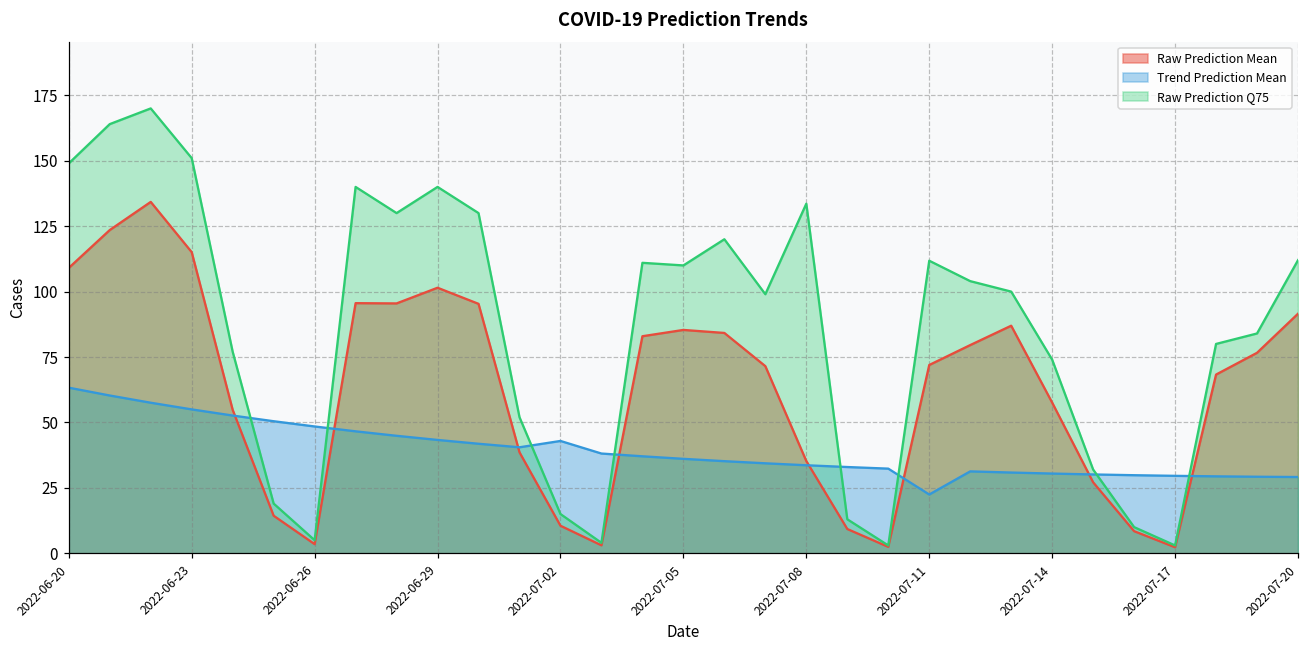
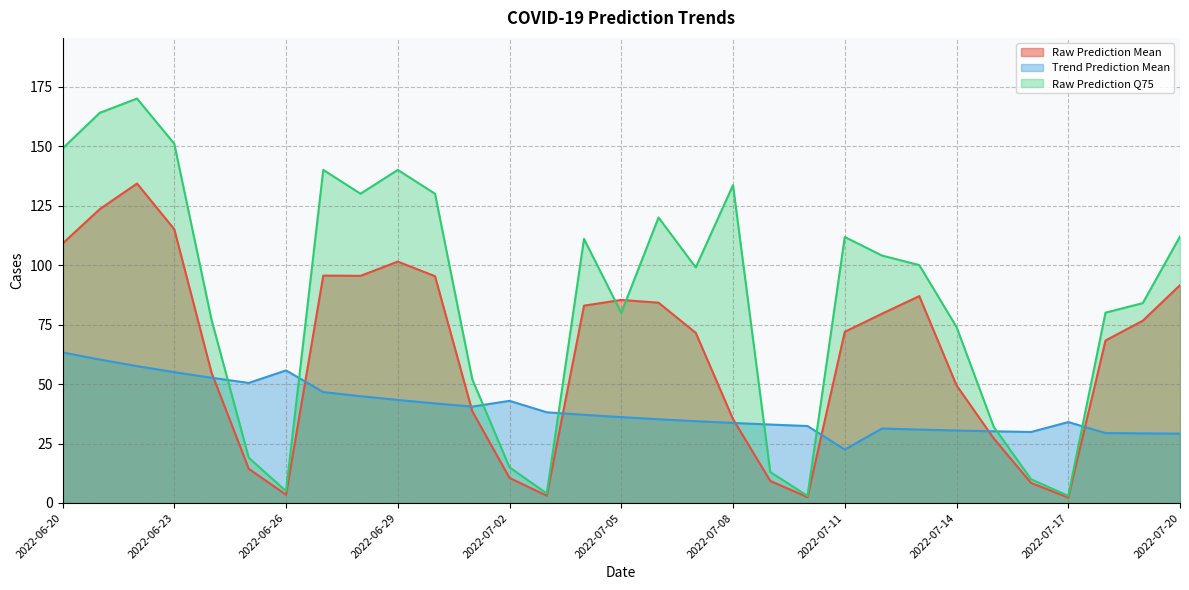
Trend Prediction Mean, 2022-06-26: 48 -> 56
Raw Prediction Q75, 2022-07-05: 110 -> 80
Raw Prediction Mean, 2022-07-14: 58 -> 49
Trend Prediction Mean, 2022-07-17: 30 -> 34
